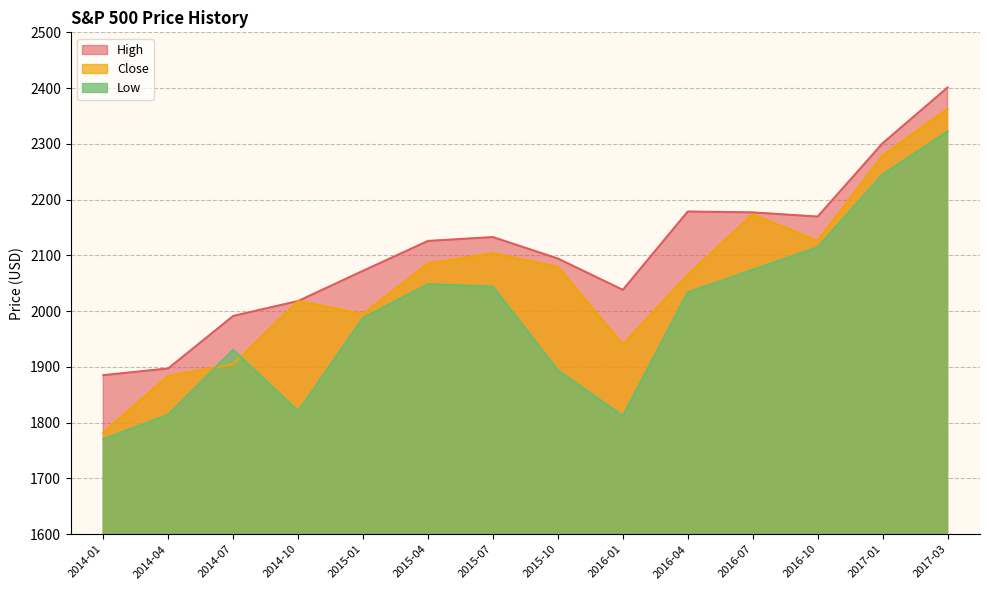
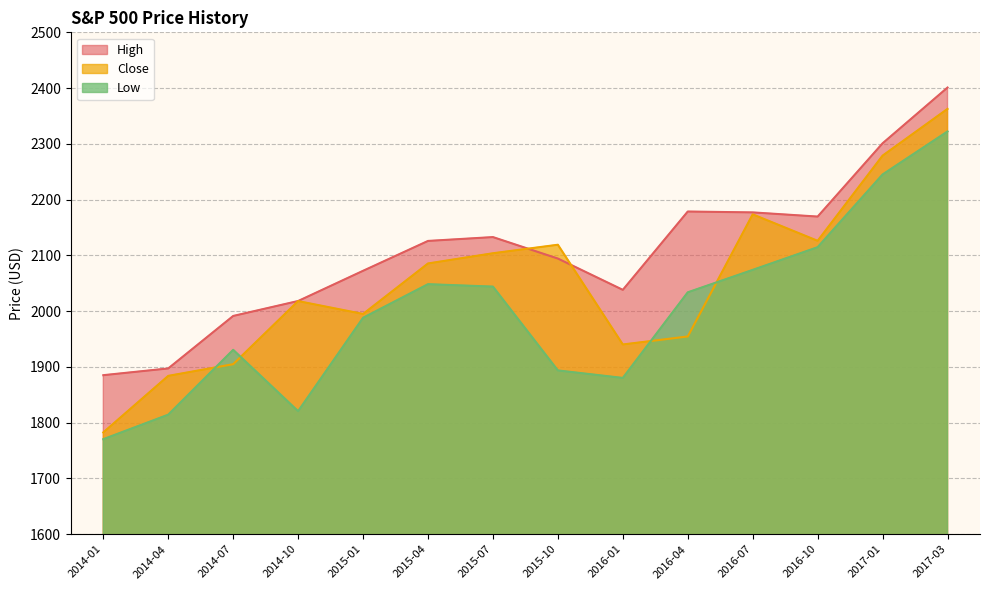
Close, 2015-10: 2080 -> 2120
Low, 2016-01: 1810 -> 1880
Close, 2016-04: 2070 -> 1950
